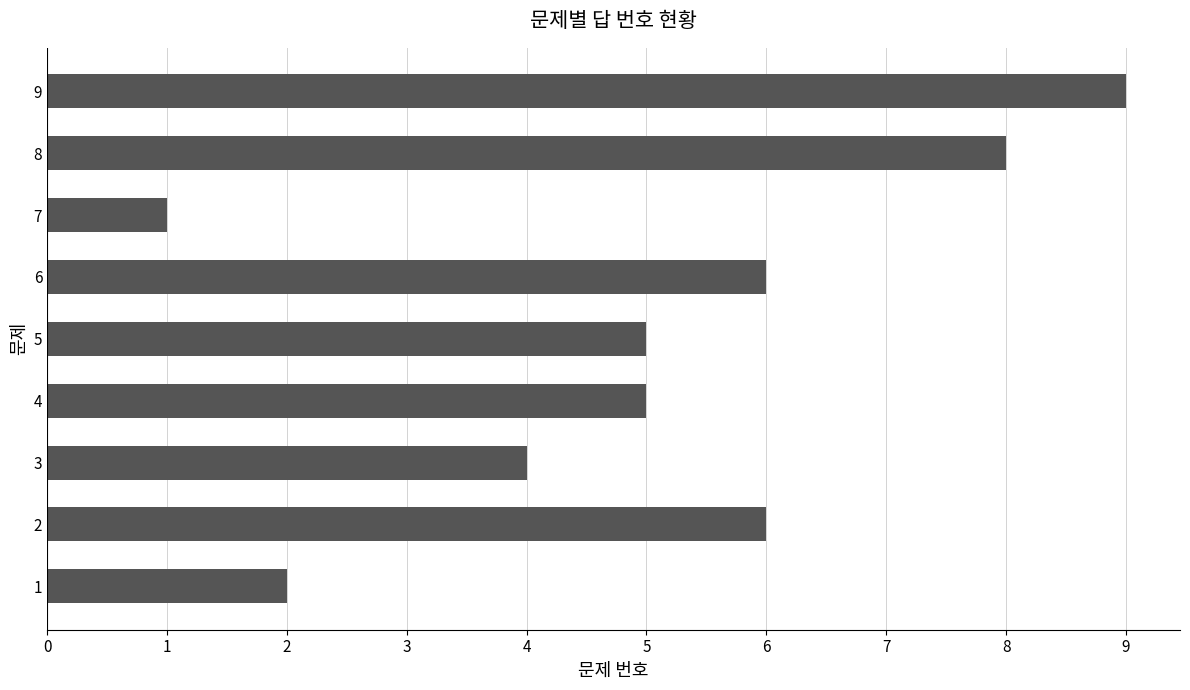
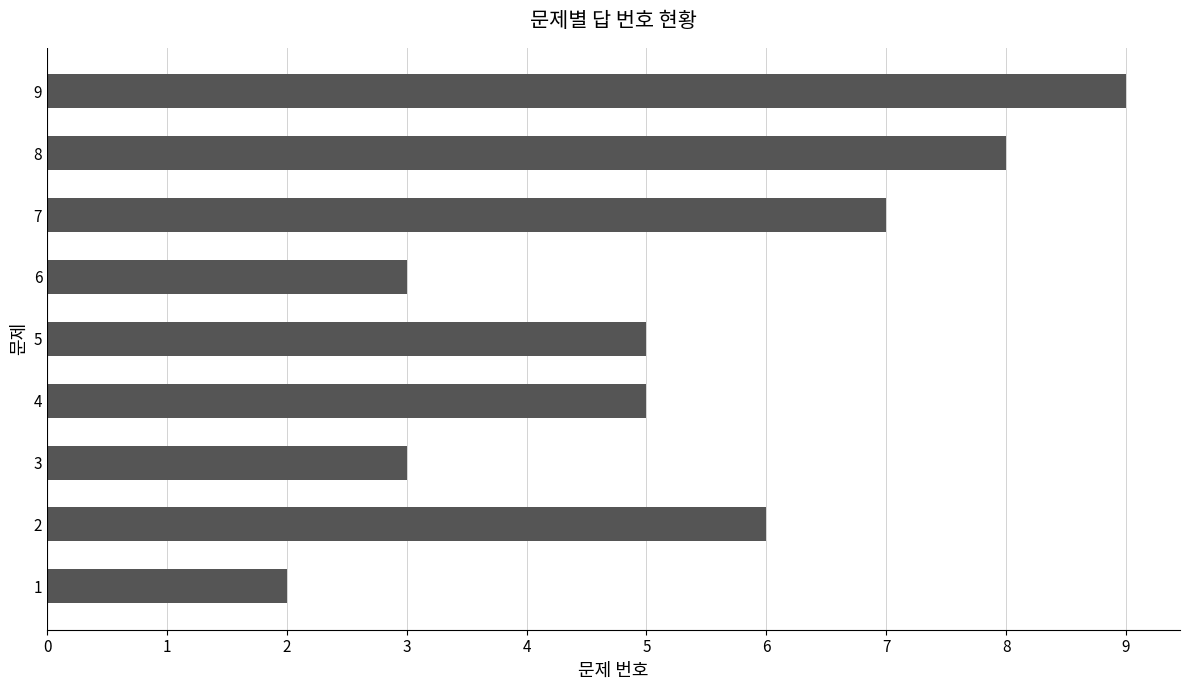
7: 1 -> 7
6: 6 -> 3
3: 4 -> 3
